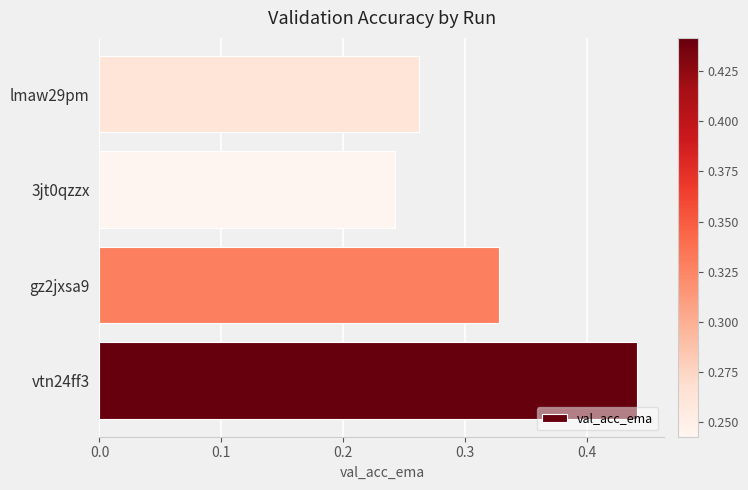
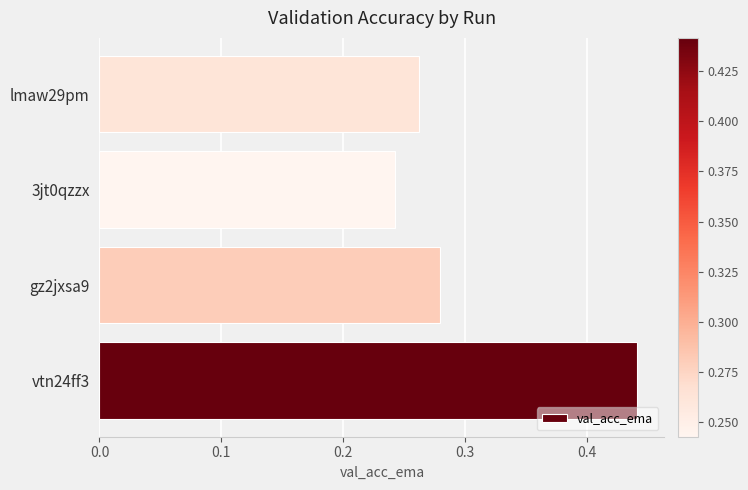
gz2jxsa9: 0.328 -> 0.280
